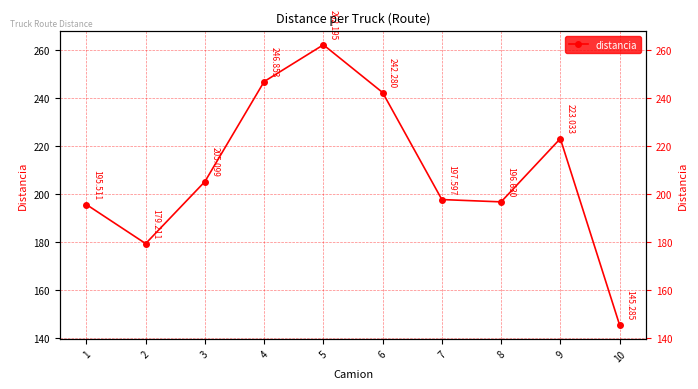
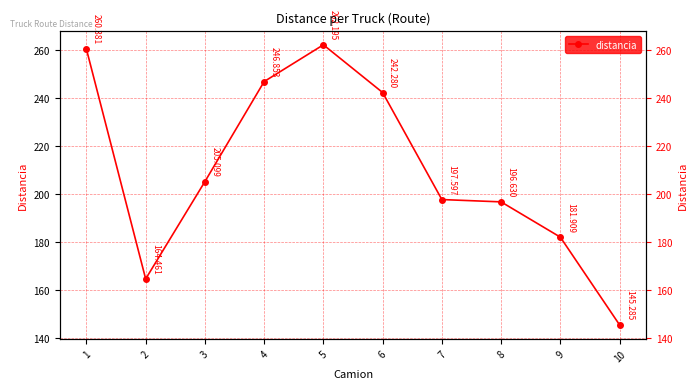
1: 195.511 -> 260.381
2: 179.211 -> 164.461
9: 223.033 -> 181.909
